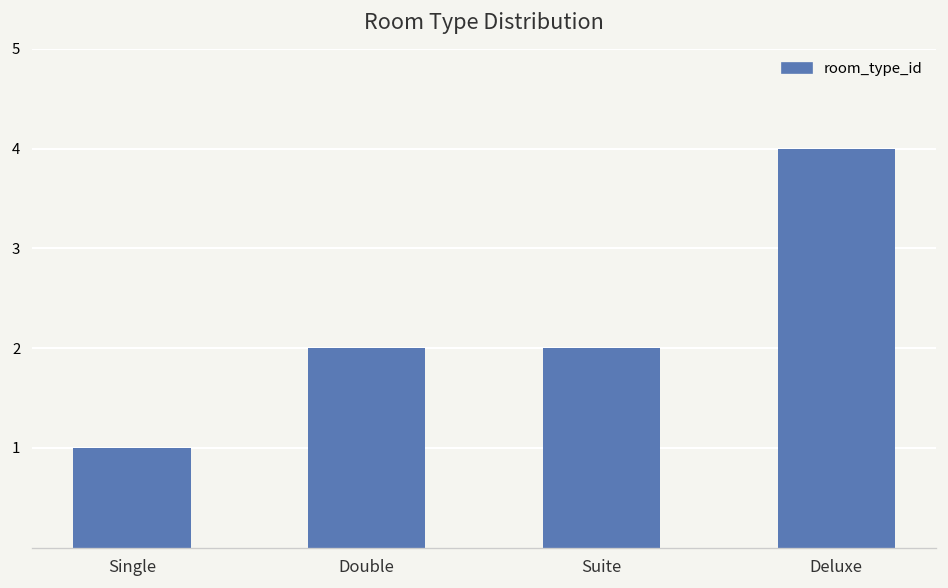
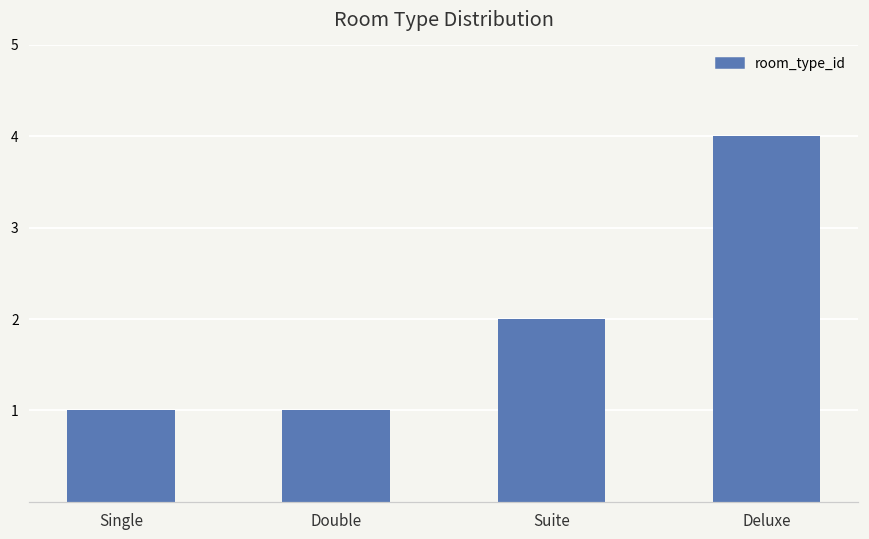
Double: 2 -> 1
